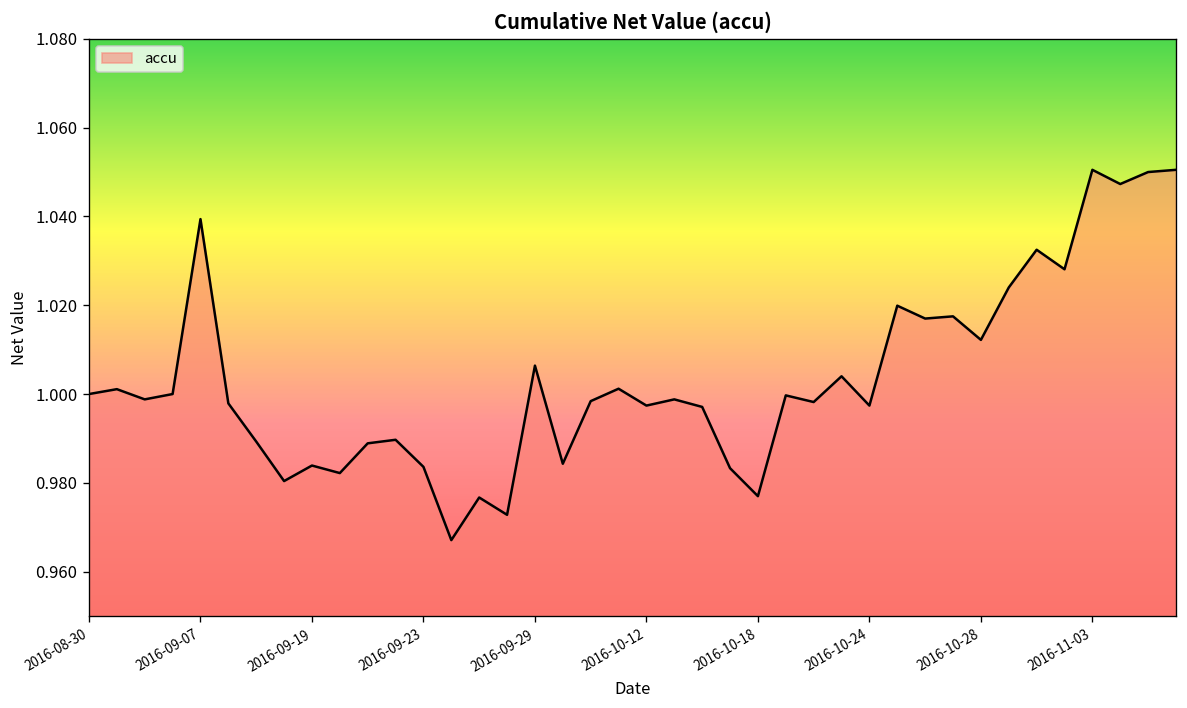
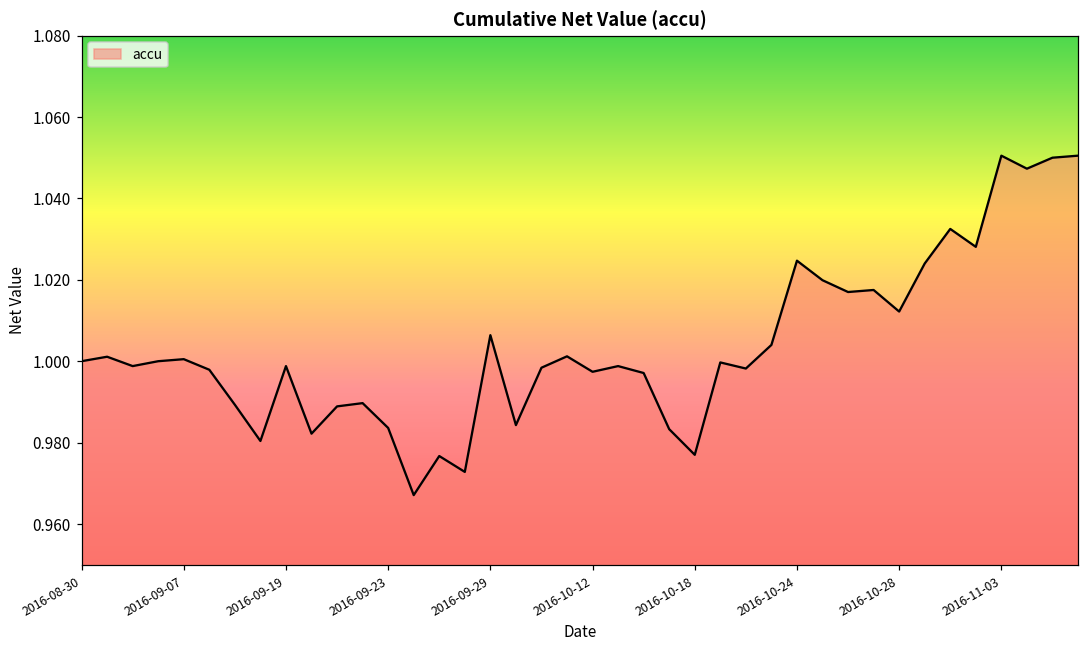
2016-09-07: 1.039 -> 1.001
2016-09-19: 0.984 -> 0.999
2016-10-24: 0.997 -> 1.025
